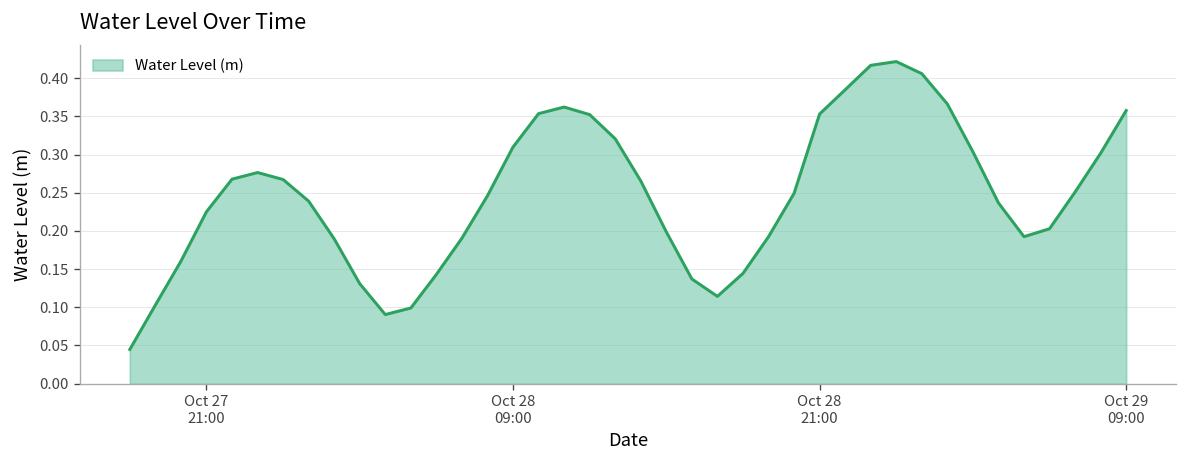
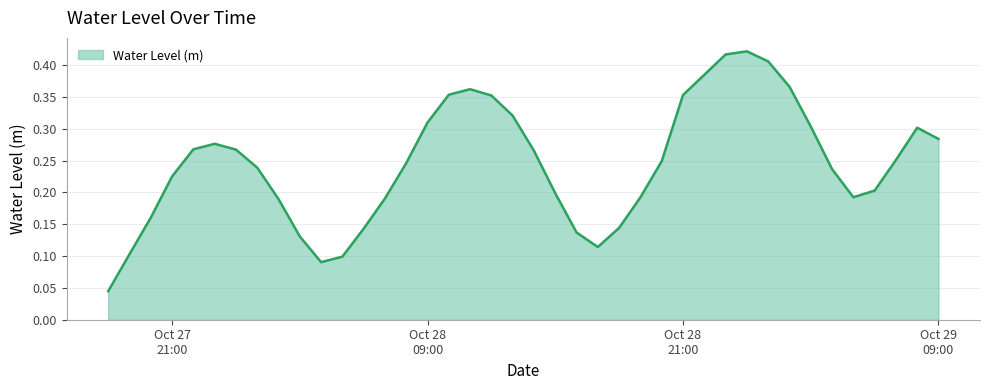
Oct 29 09:00: 0.36 -> 0.28
